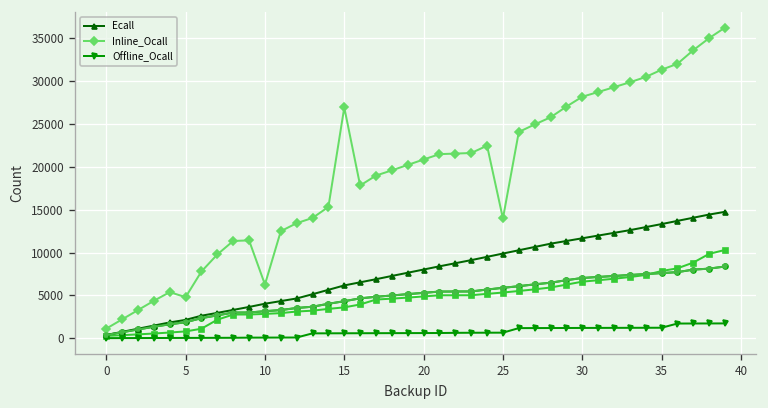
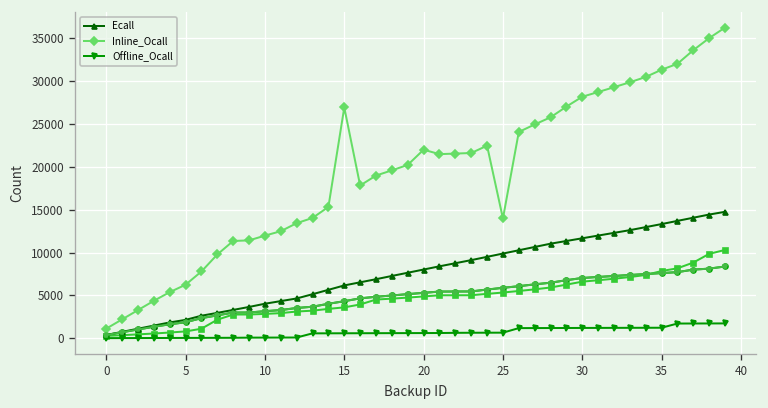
Inline_Ocall, 5: 5000 -> 6000
Inline_Ocall, 10: 6000 -> 12000
Inline_Ocall, 20: 21000 -> 22000
